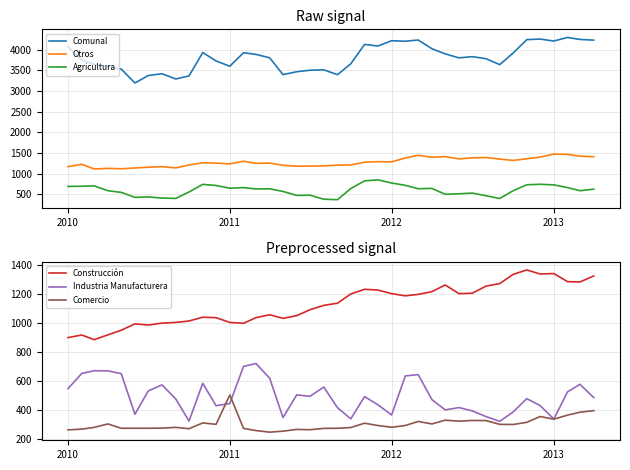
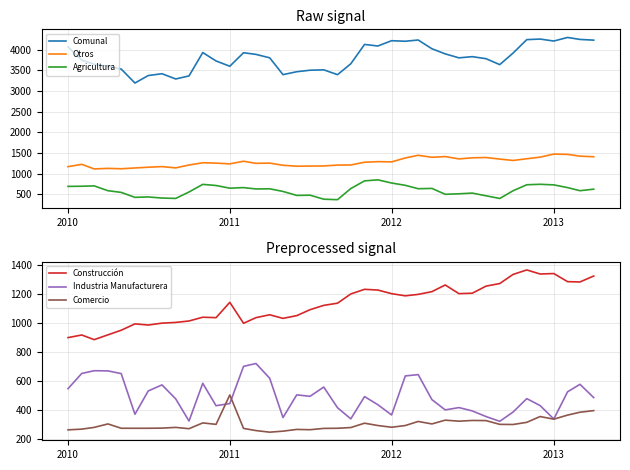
Preprocessed signal, Construcción, 2011: 1000 -> 1140
